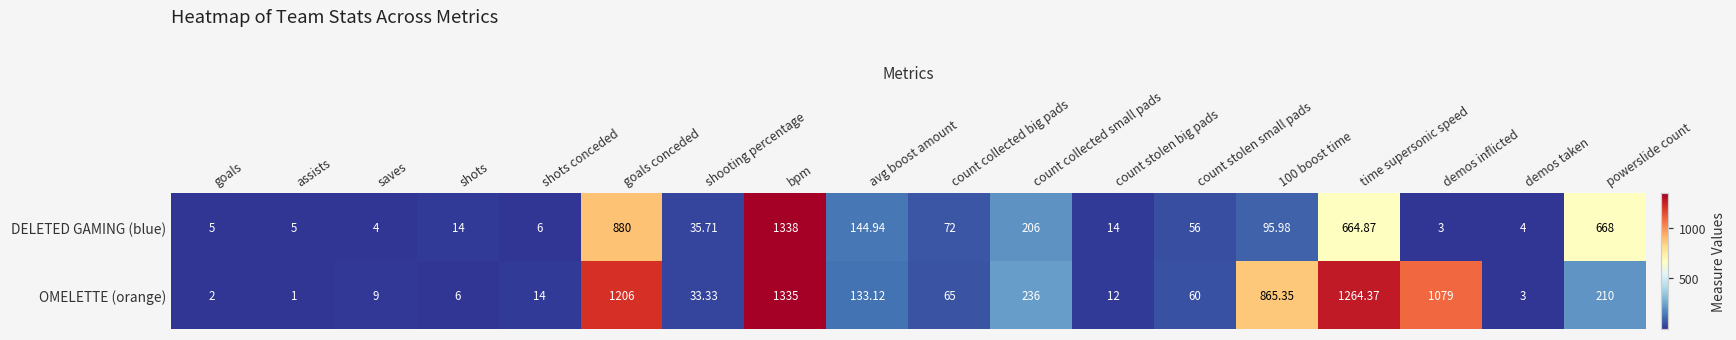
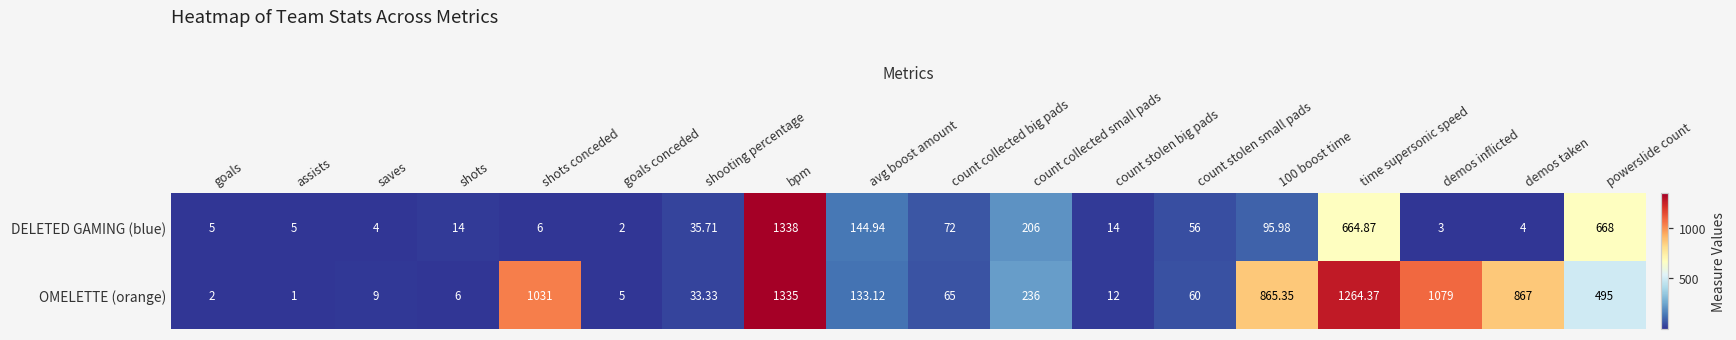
DELETED GAMING (blue), goals conceded: 880 -> 2
OMELETTE (orange), shots conceded: 14 -> 1031
OMELETTE (orange), goals conceded: 1206 -> 5
OMELETTE (orange), demos taken: 3 -> 867
OMELETTE (orange), powerslide count: 210 -> 495
